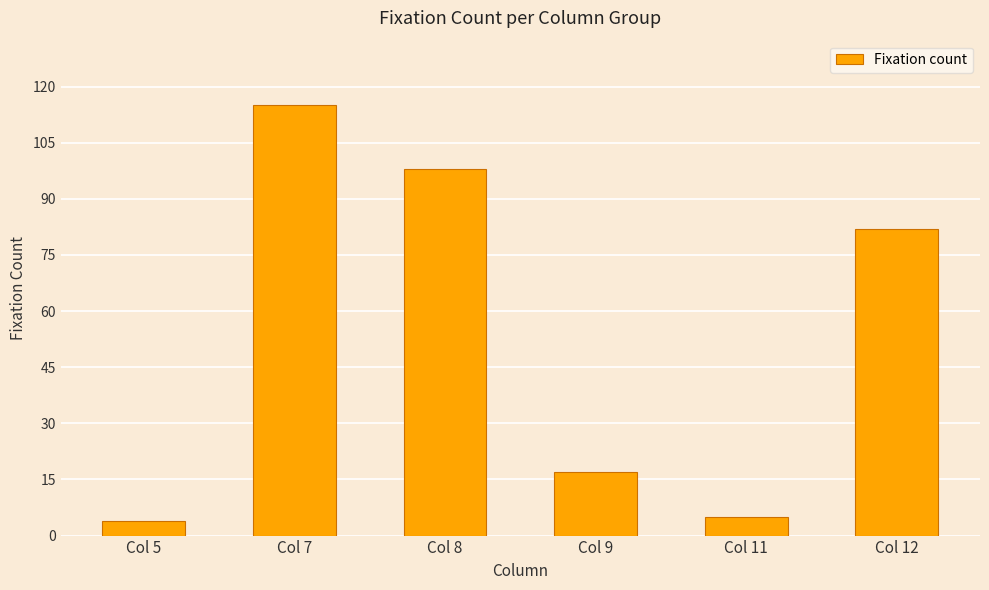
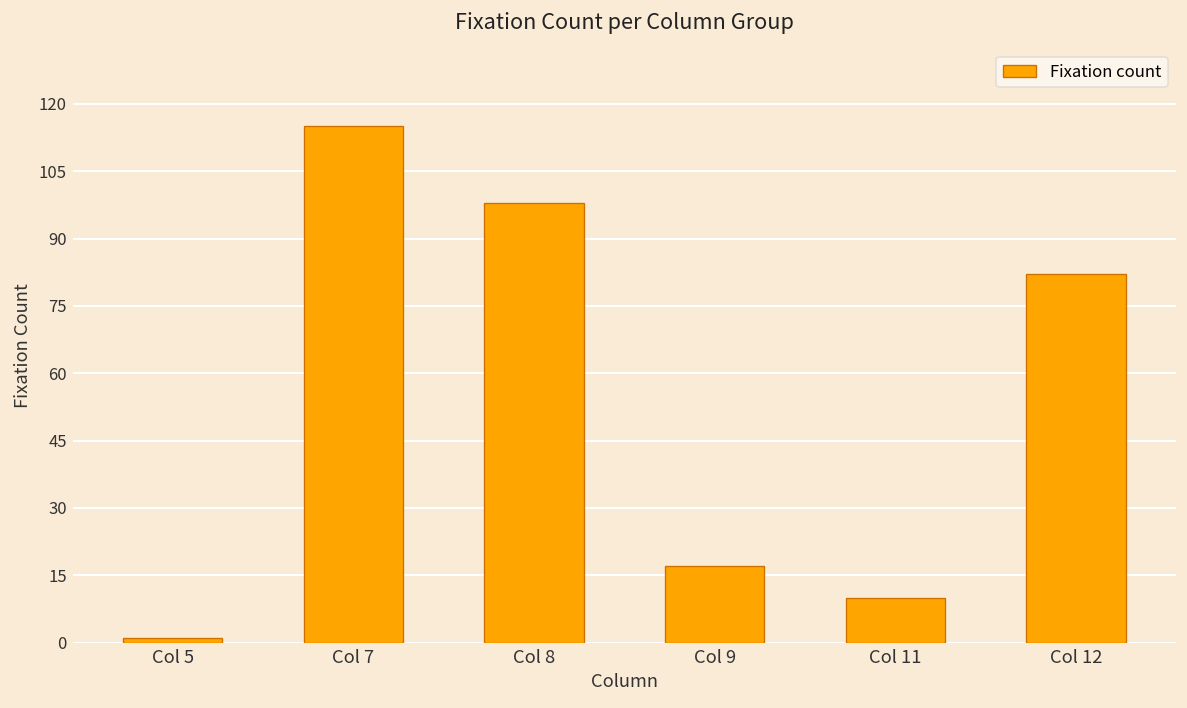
Col 5: 4 -> 1
Col 11: 5 -> 10
